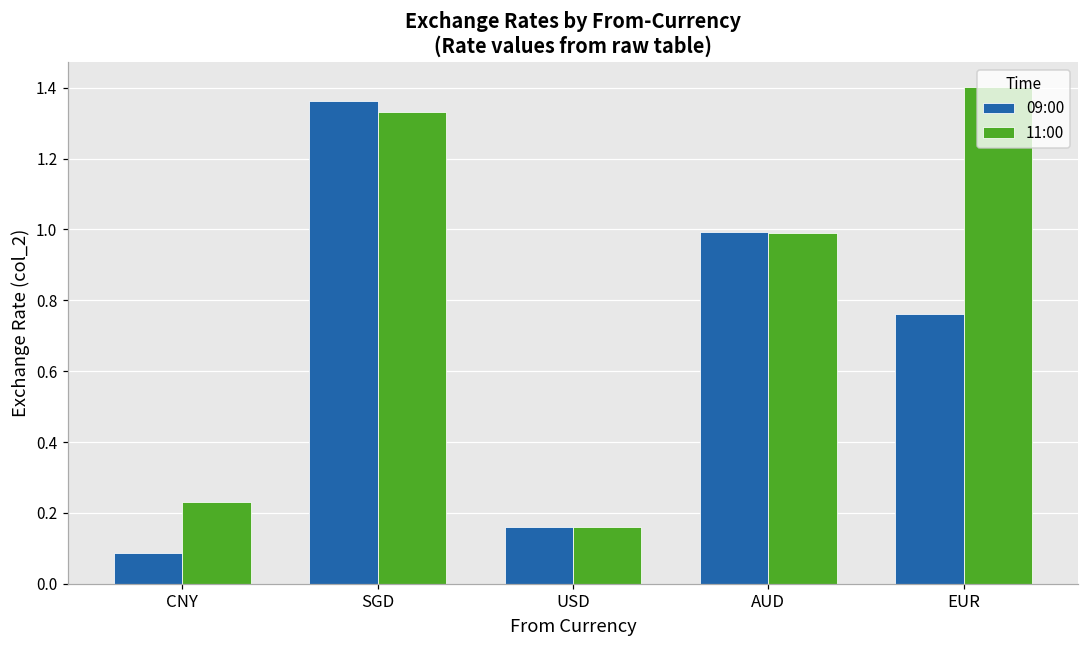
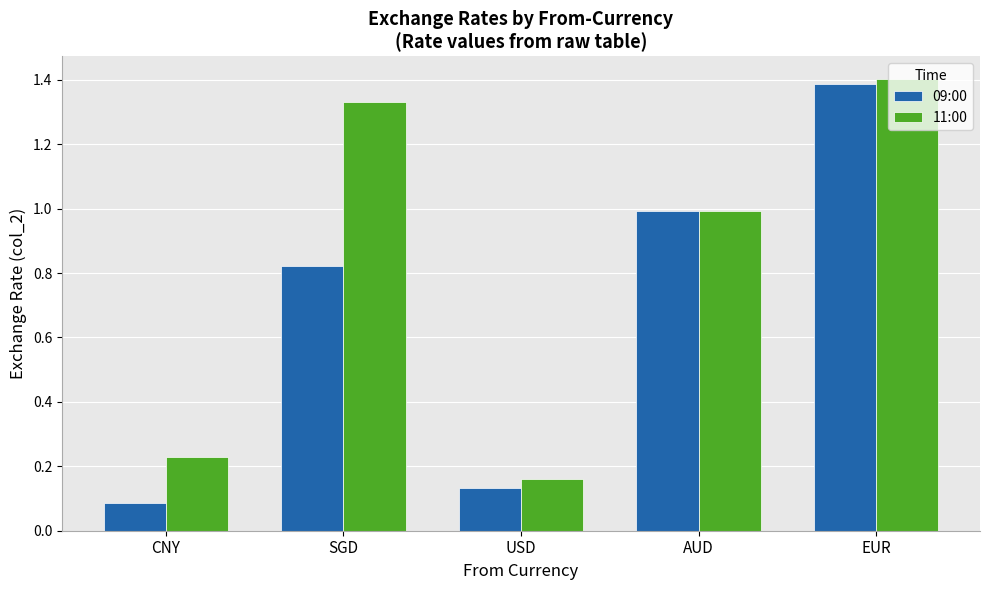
09:00, SGD: 1.36 -> 0.82
09:00, USD: 0.16 -> 0.13
09:00, EUR: 0.76 -> 1.39
